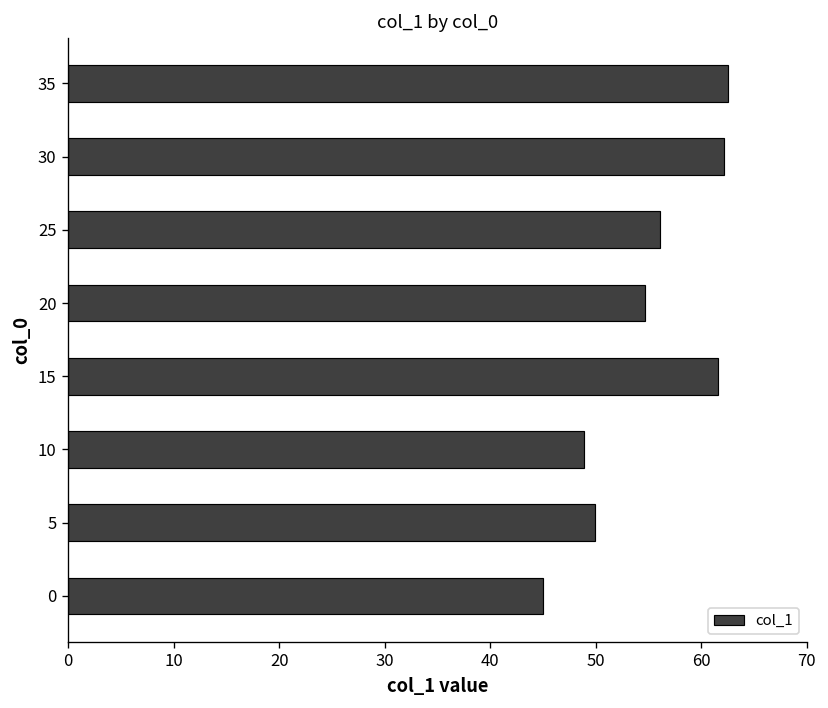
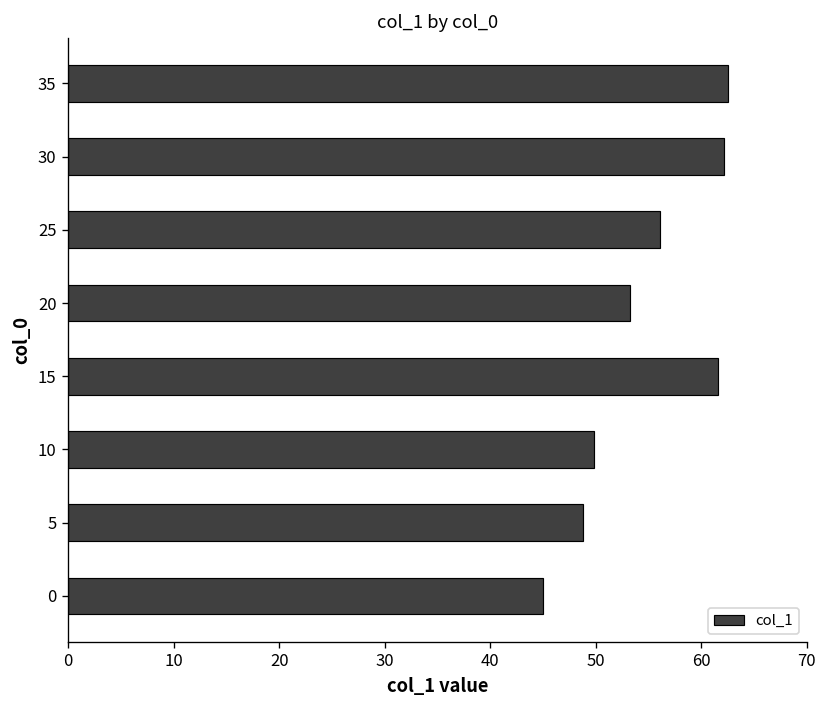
20: 55 -> 53
10: 49 -> 50
5: 50 -> 49
